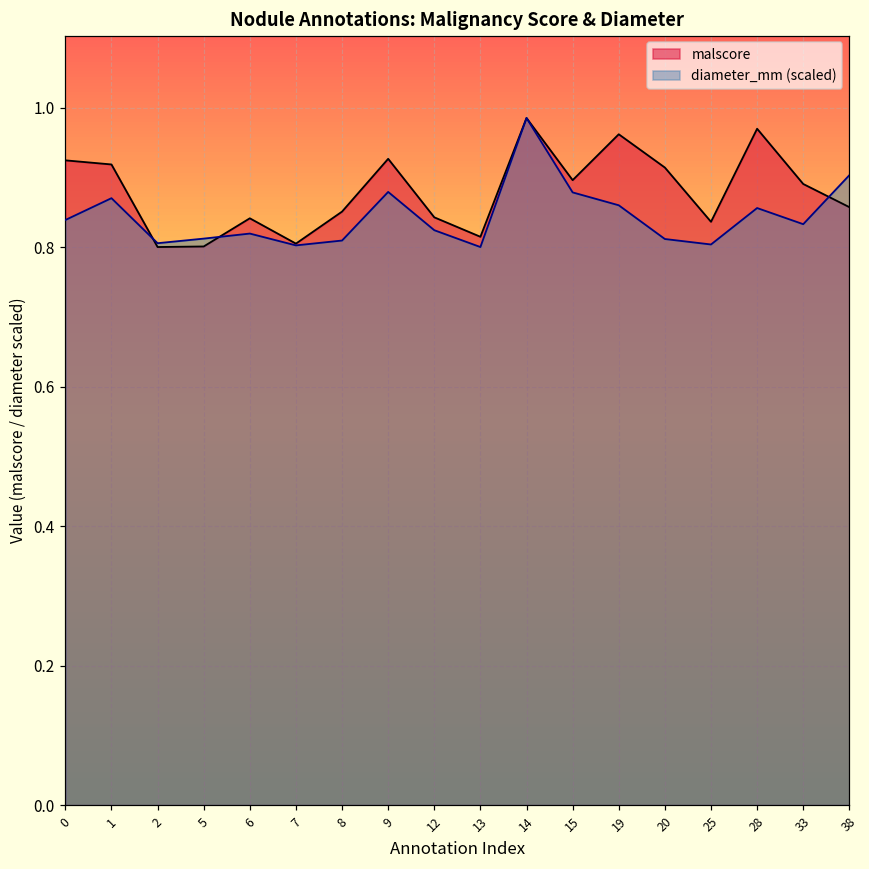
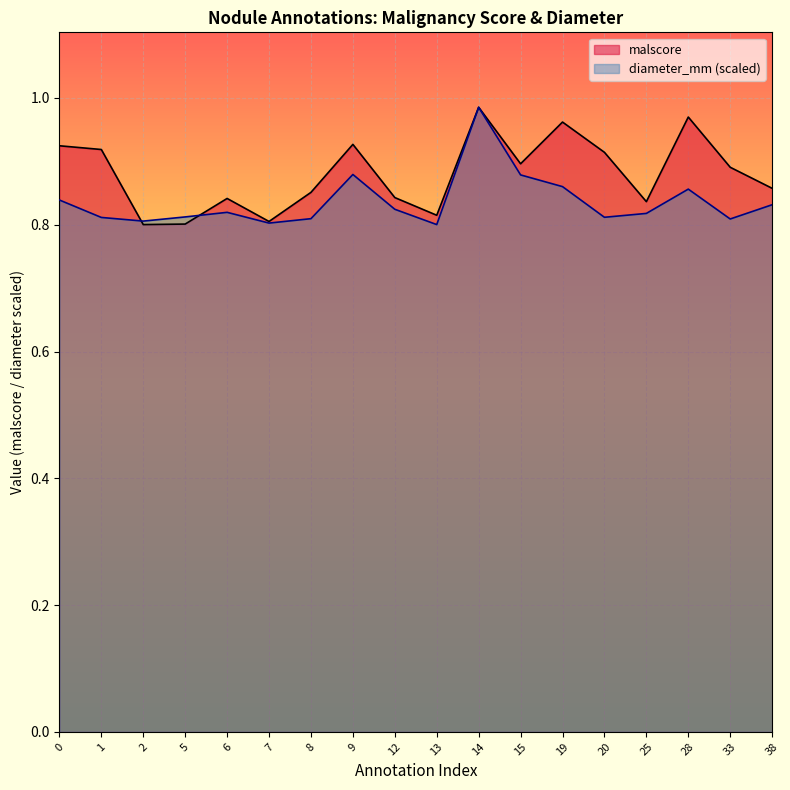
diameter_mm (scaled), 1: 0.87 -> 0.81
diameter_mm (scaled), 25: 0.80 -> 0.82
diameter_mm (scaled), 33: 0.83 -> 0.81
diameter_mm (scaled), 38: 0.90 -> 0.83
